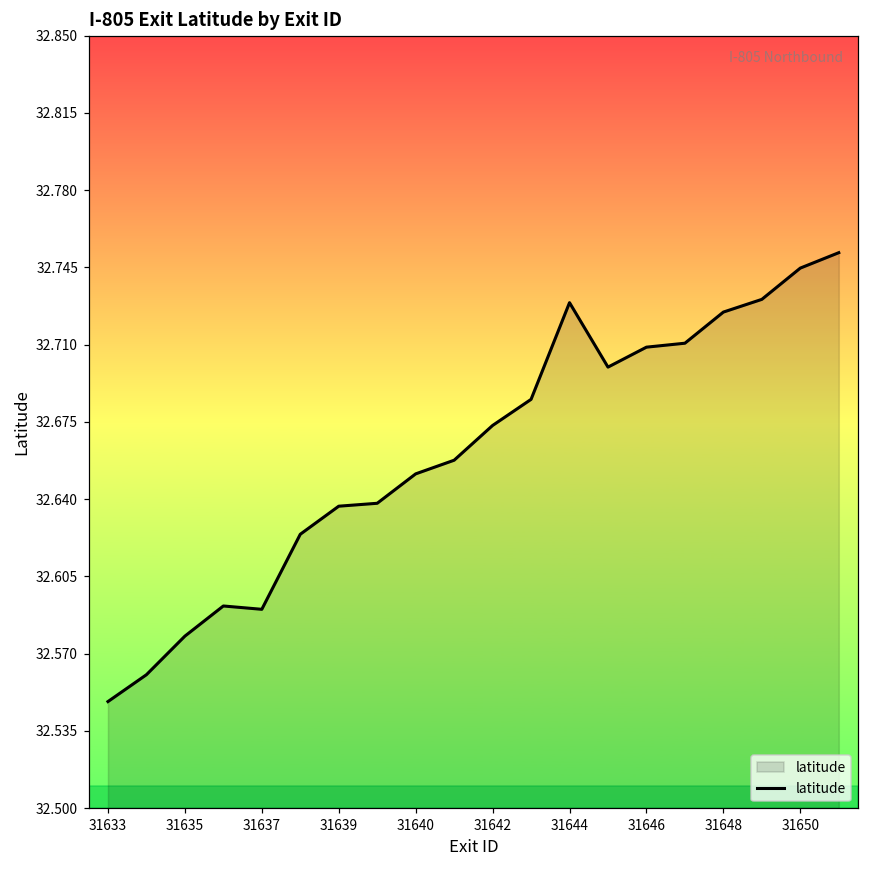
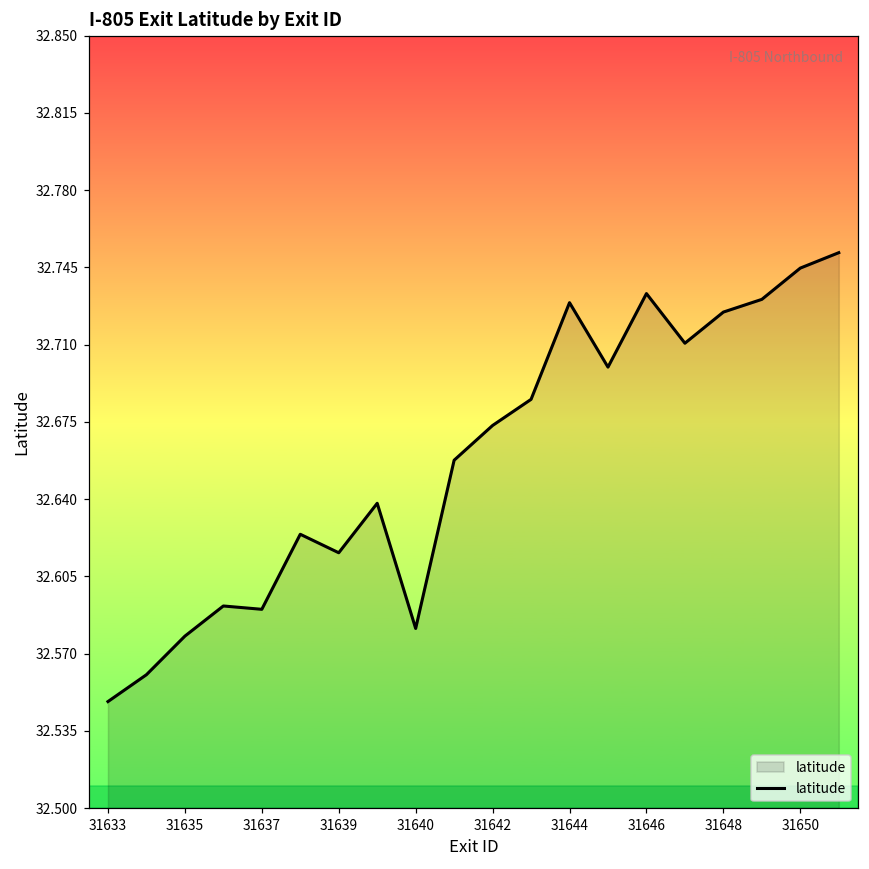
31639: 32.637 -> 32.616
31640: 32.651 -> 32.581
31646: 32.709 -> 32.733
